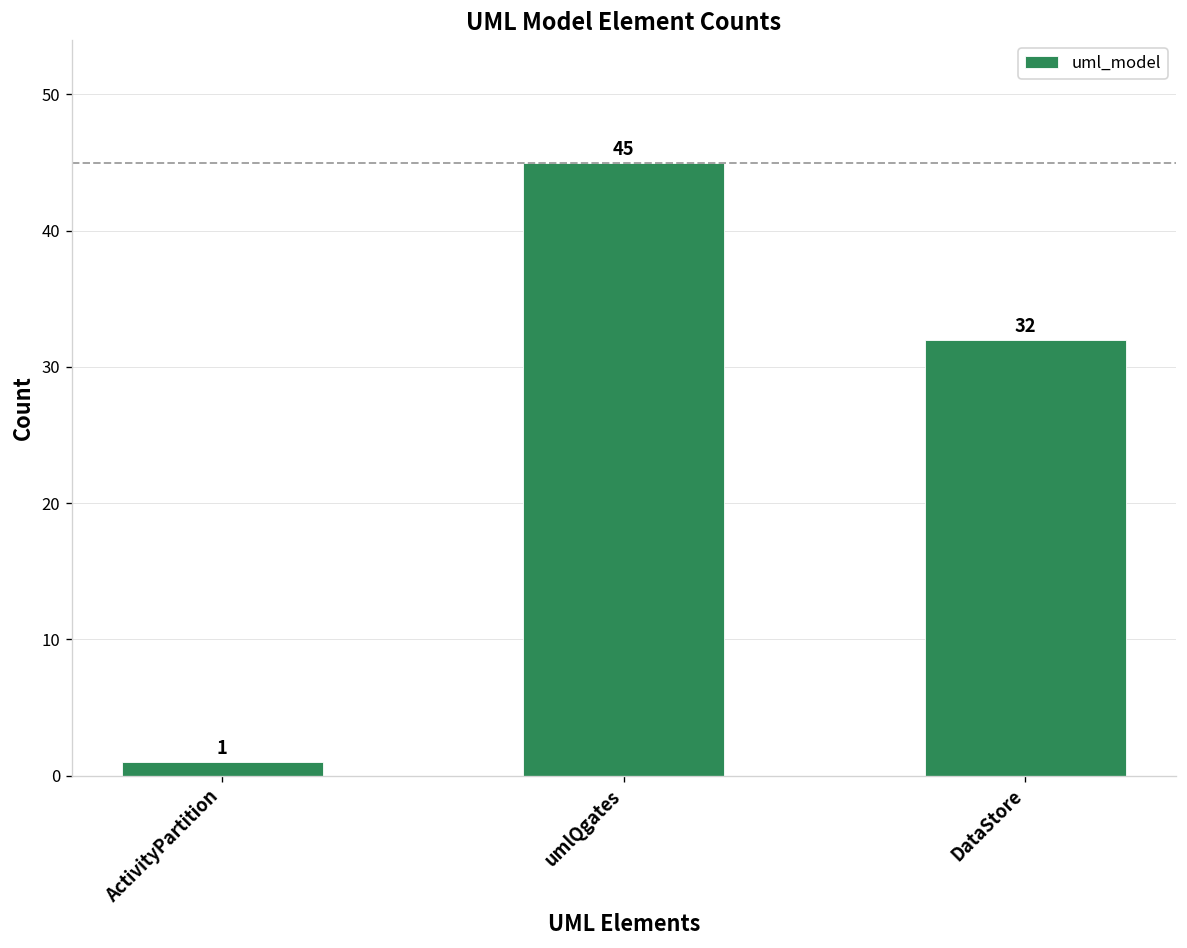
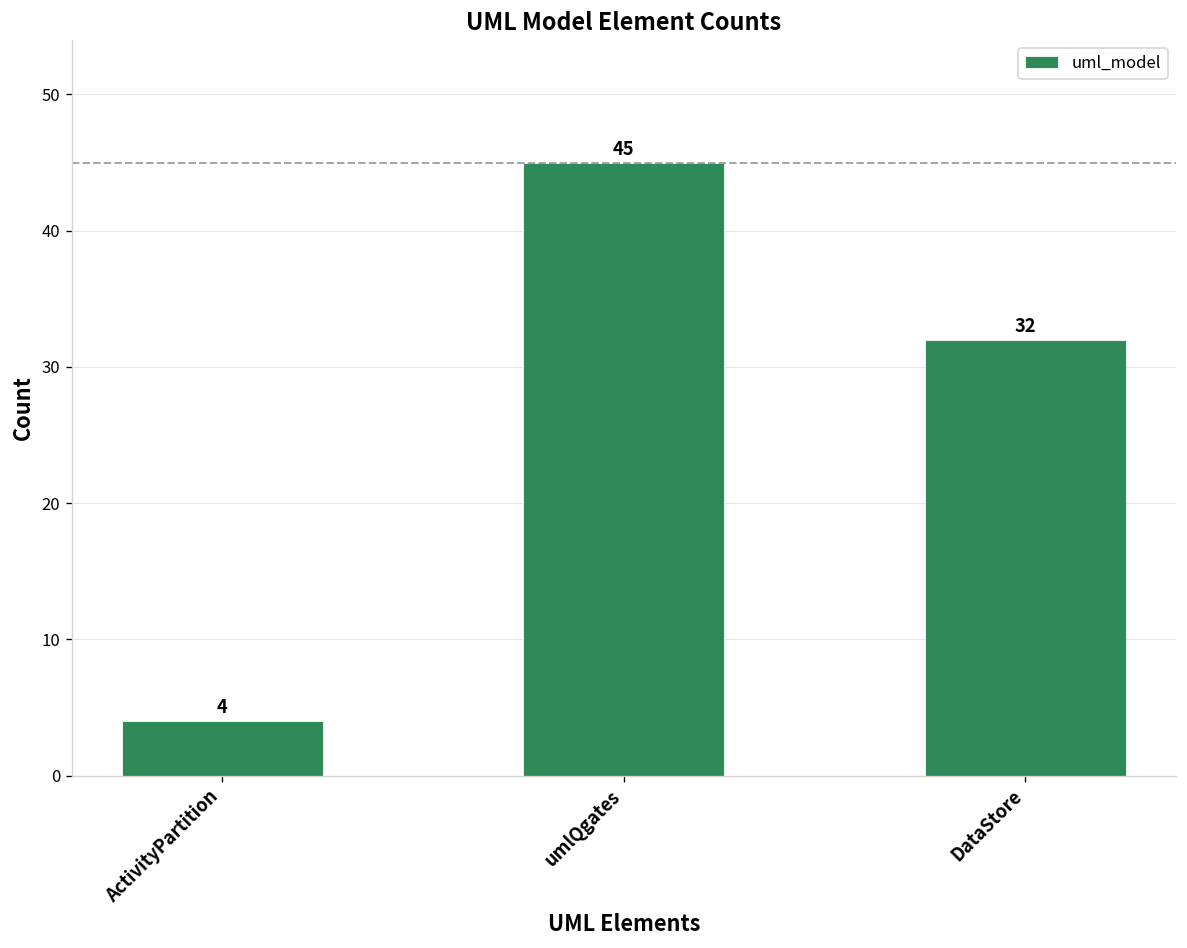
ActivityPartition: 1 -> 4
